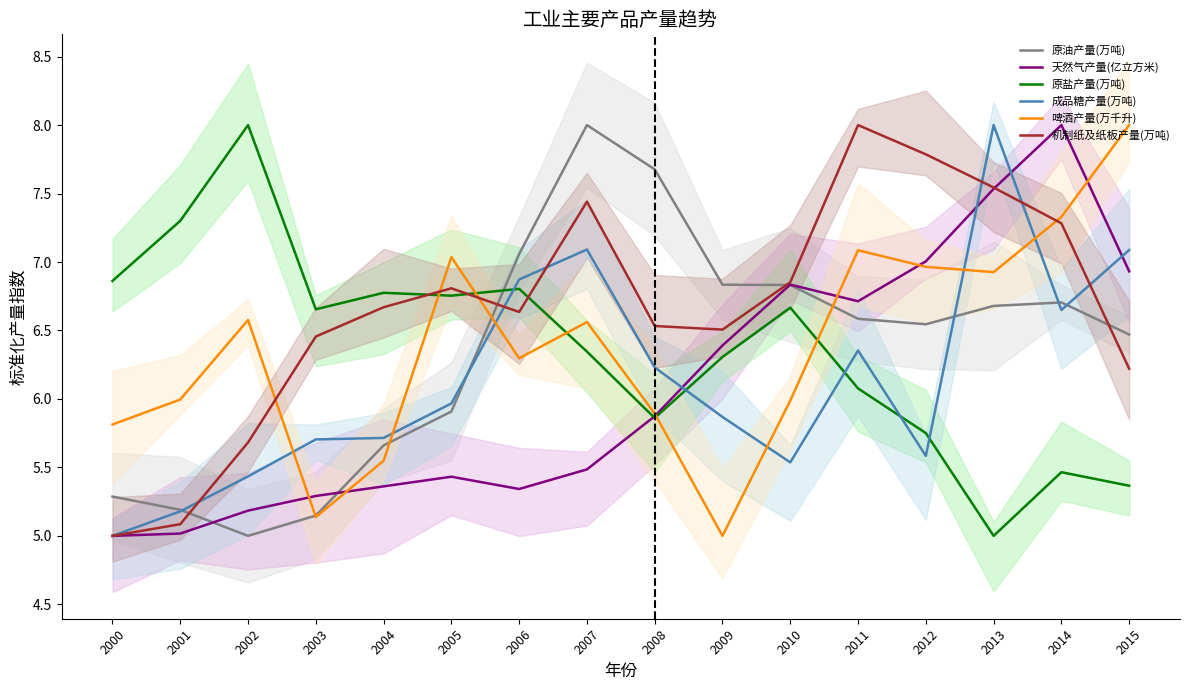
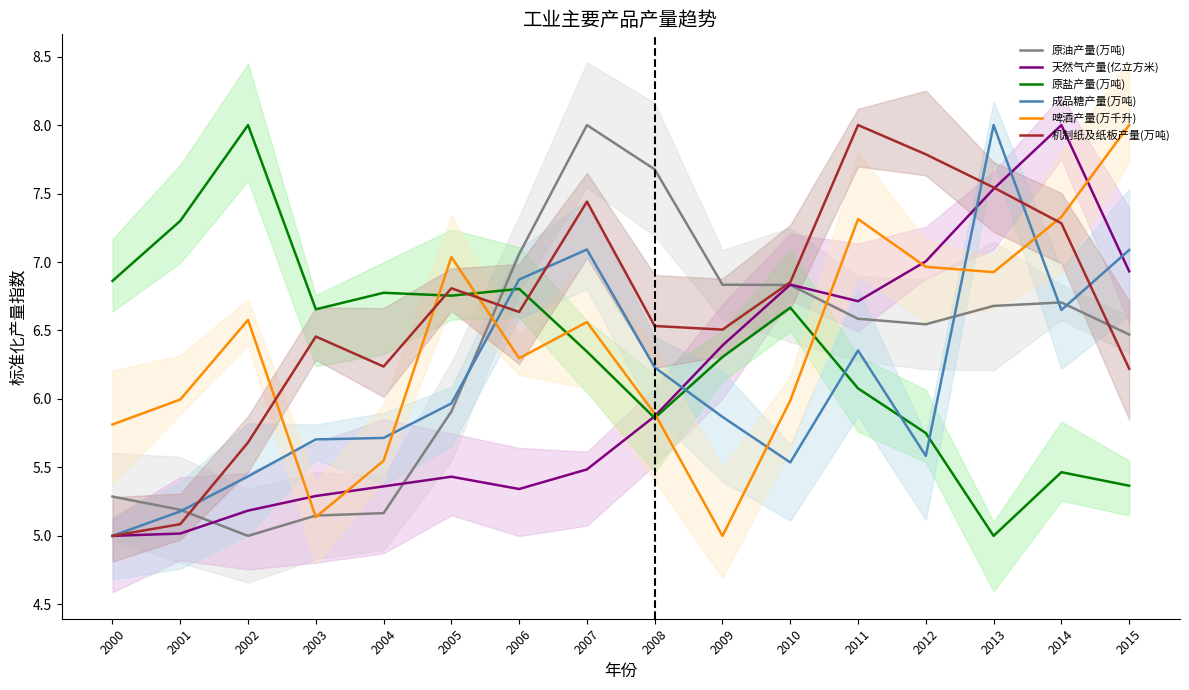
原油产量(万吨), 2004: 5.66 -> 5.17
机制纸及纸板产量(万吨), 2004: 6.67 -> 6.24
啤酒产量(万千升), 2011: 7.09 -> 7.31
